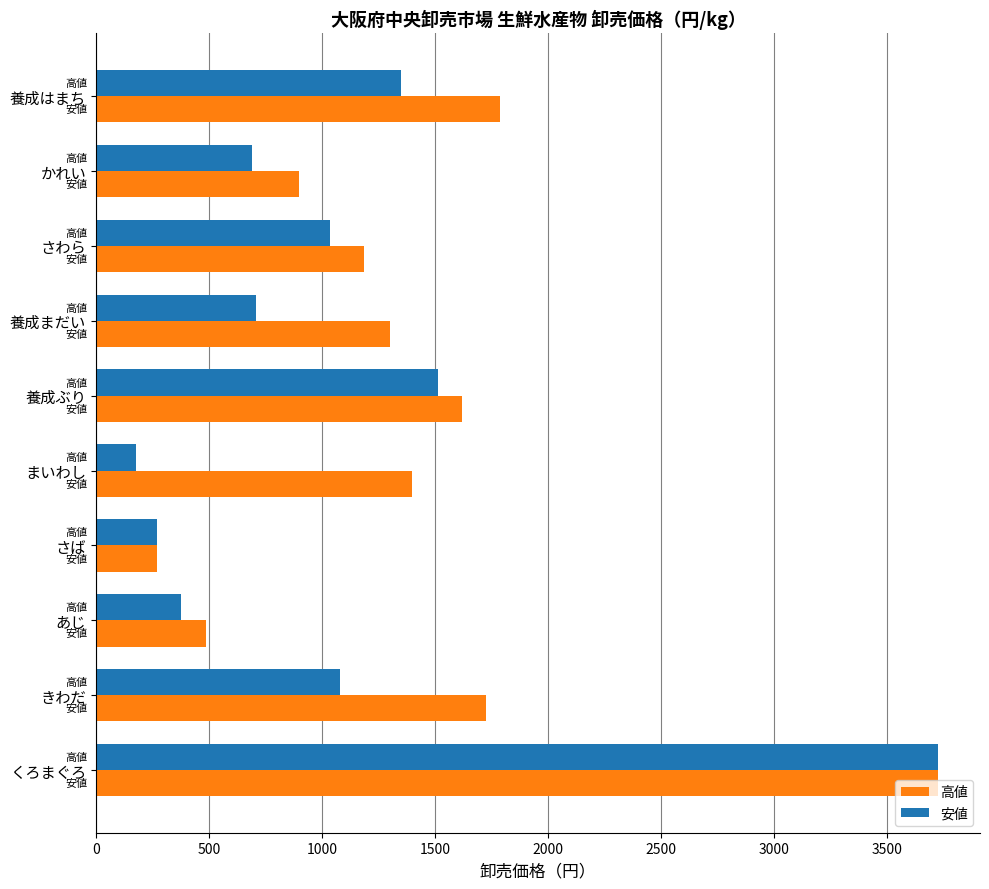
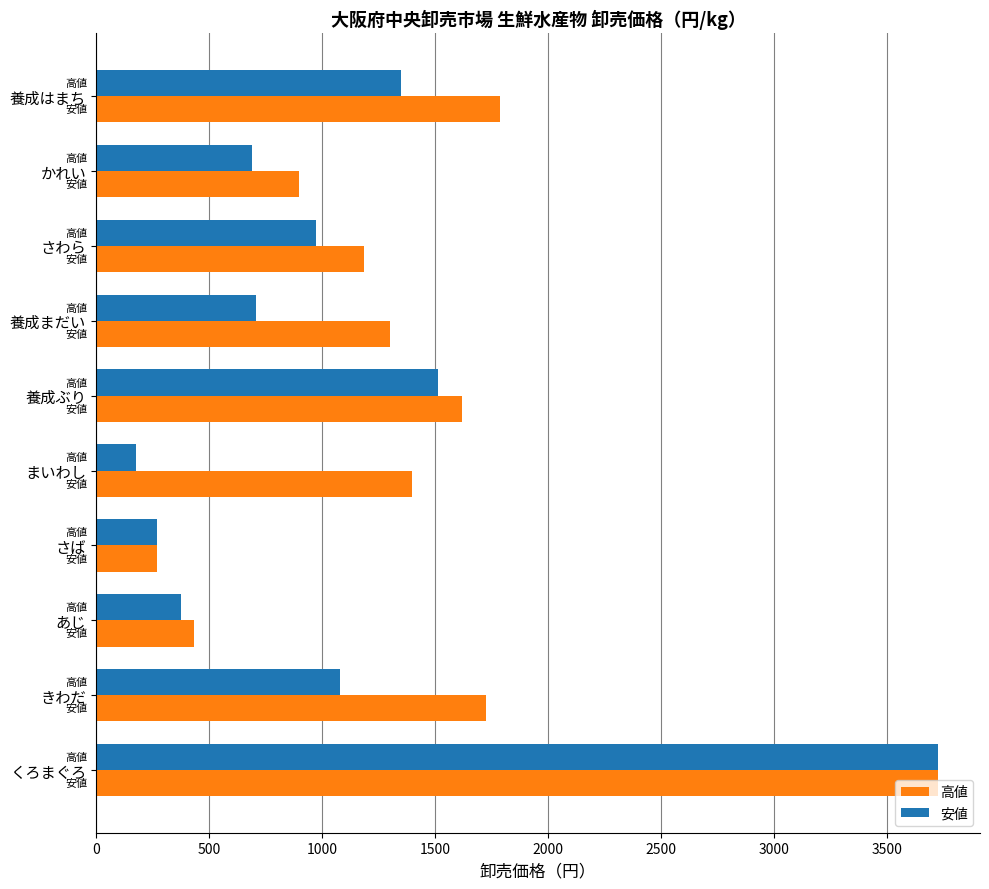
安値, さわら: 1040 -> 970
高値, あじ: 490 -> 440
